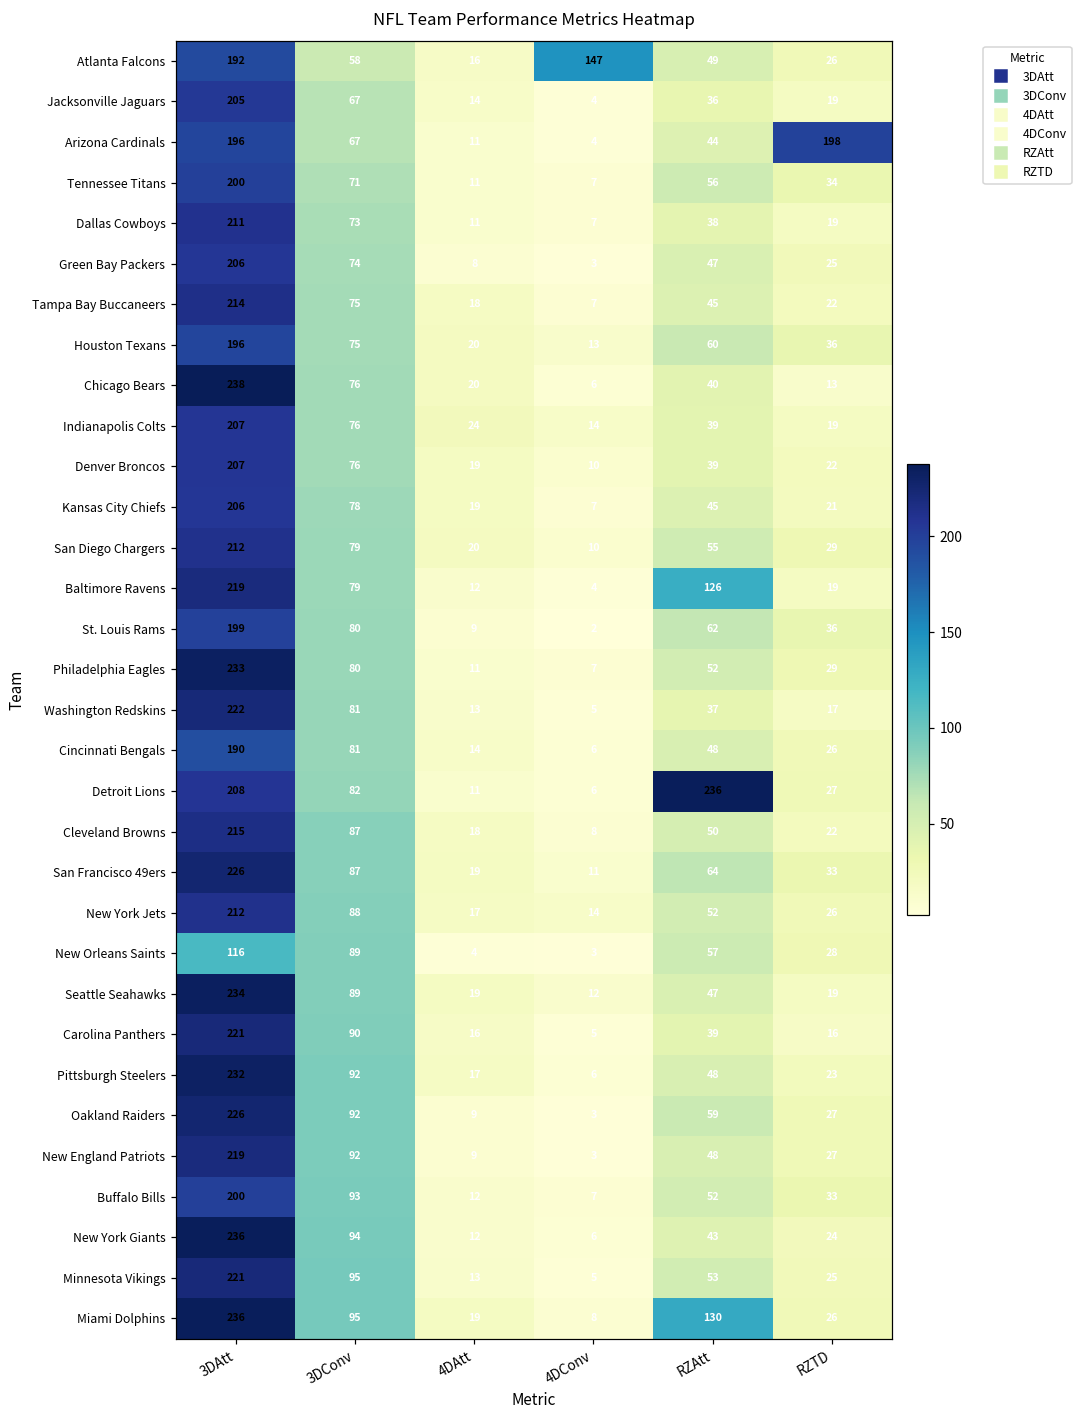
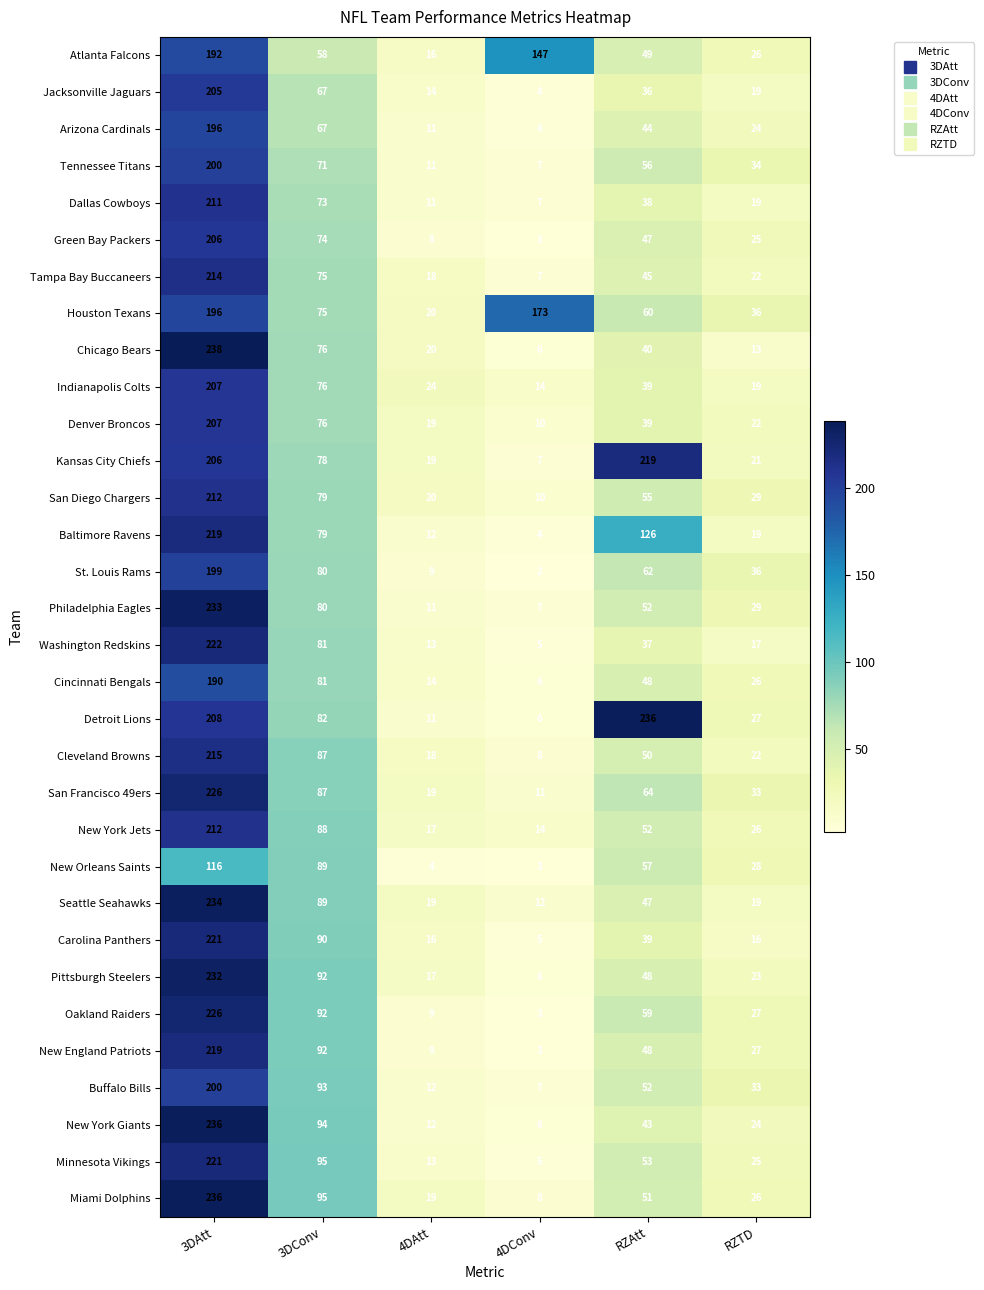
Arizona Cardinals, RZTD: 198 -> 24
Houston Texans, 4DConv: 13 -> 173
Kansas City Chiefs, RZAtt: 45 -> 219
Miami Dolphins, RZAtt: 130 -> 51
